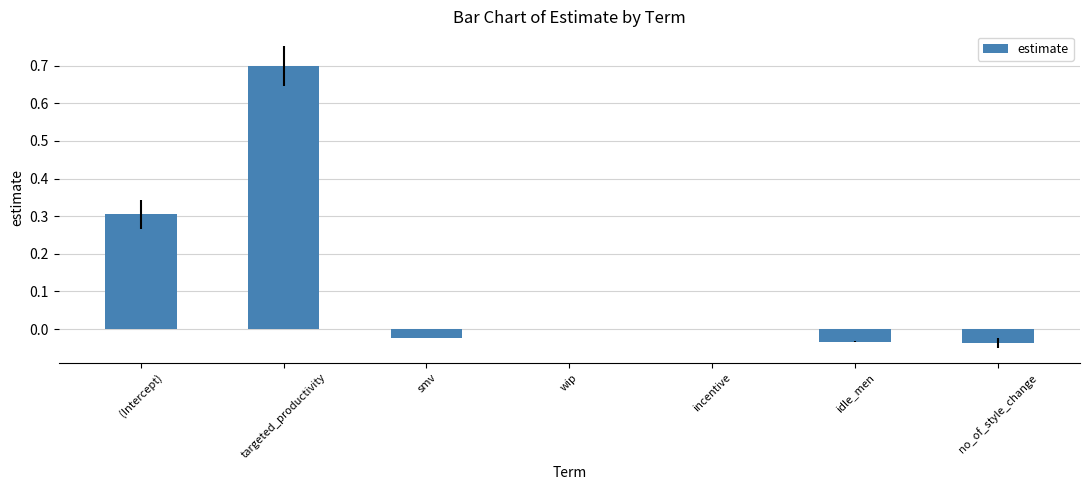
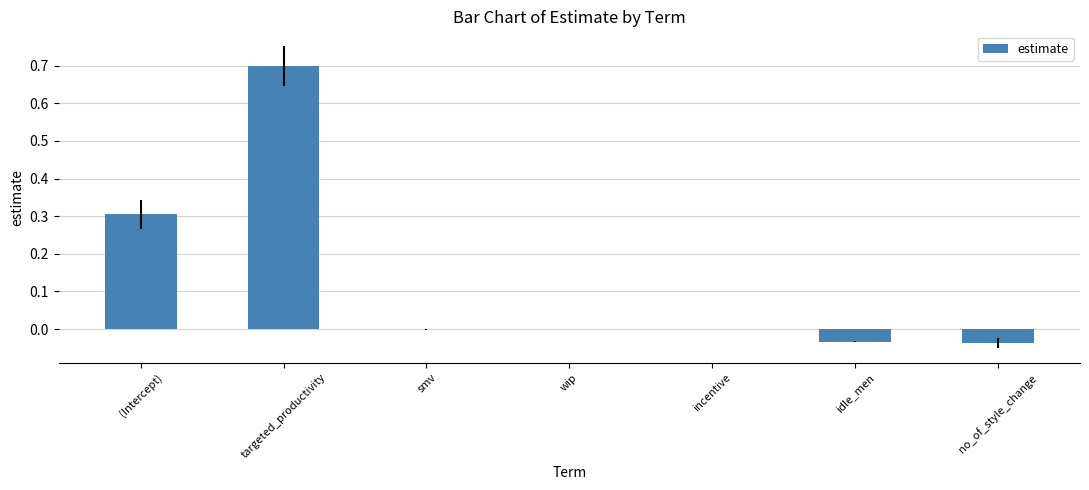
smv: -0.02 -> 0.00
